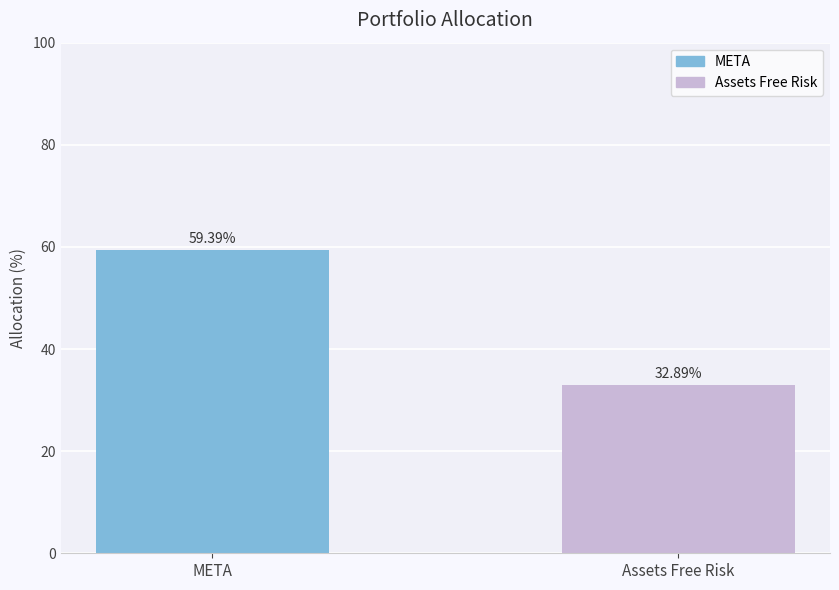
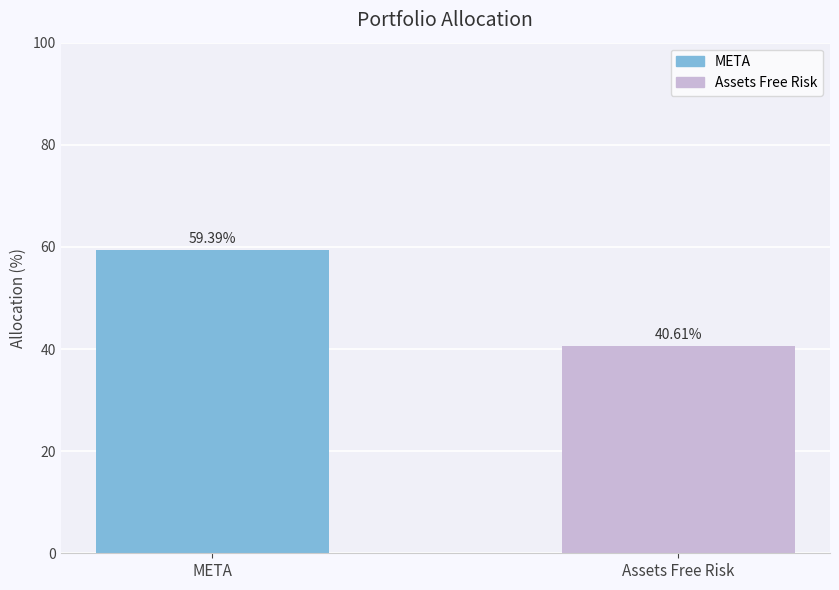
Assets Free Risk: 32.89% -> 40.61%
